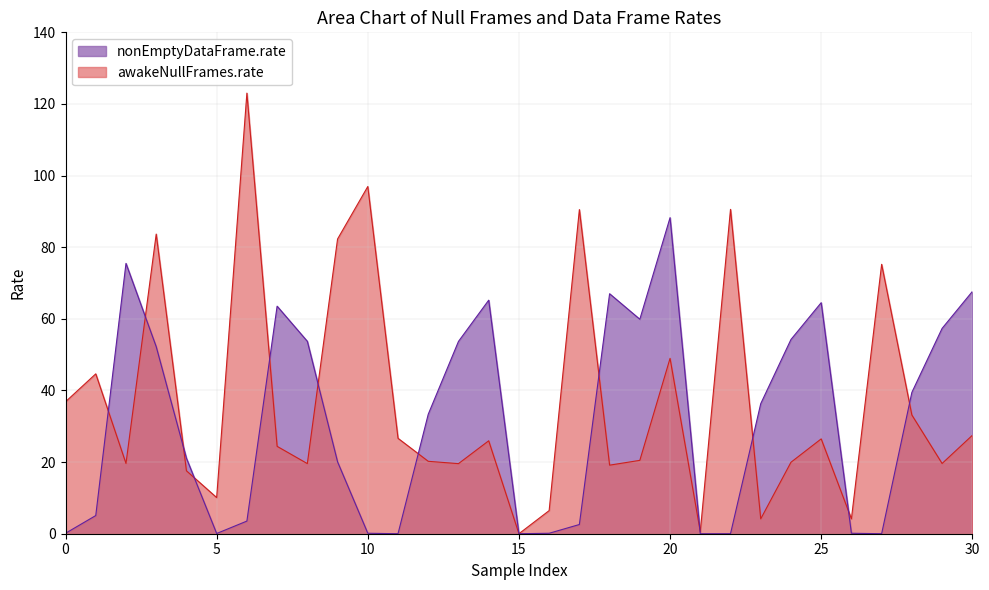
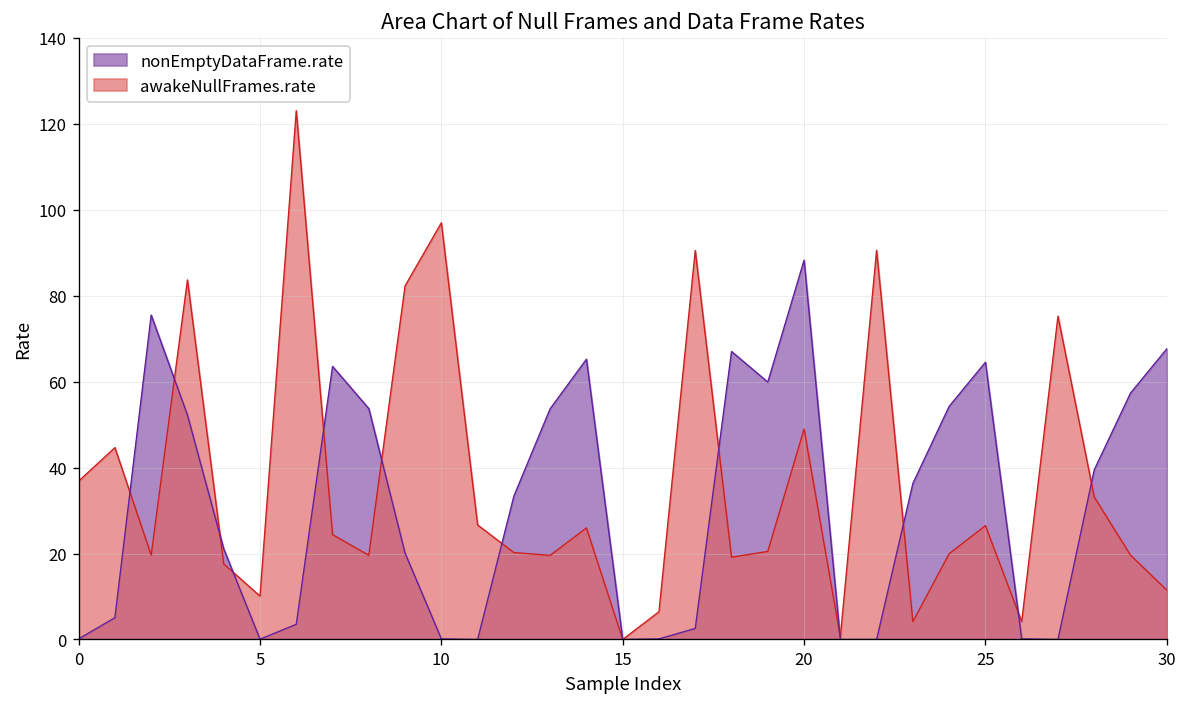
awakeNullFrames.rate, 30: 27 -> 11
